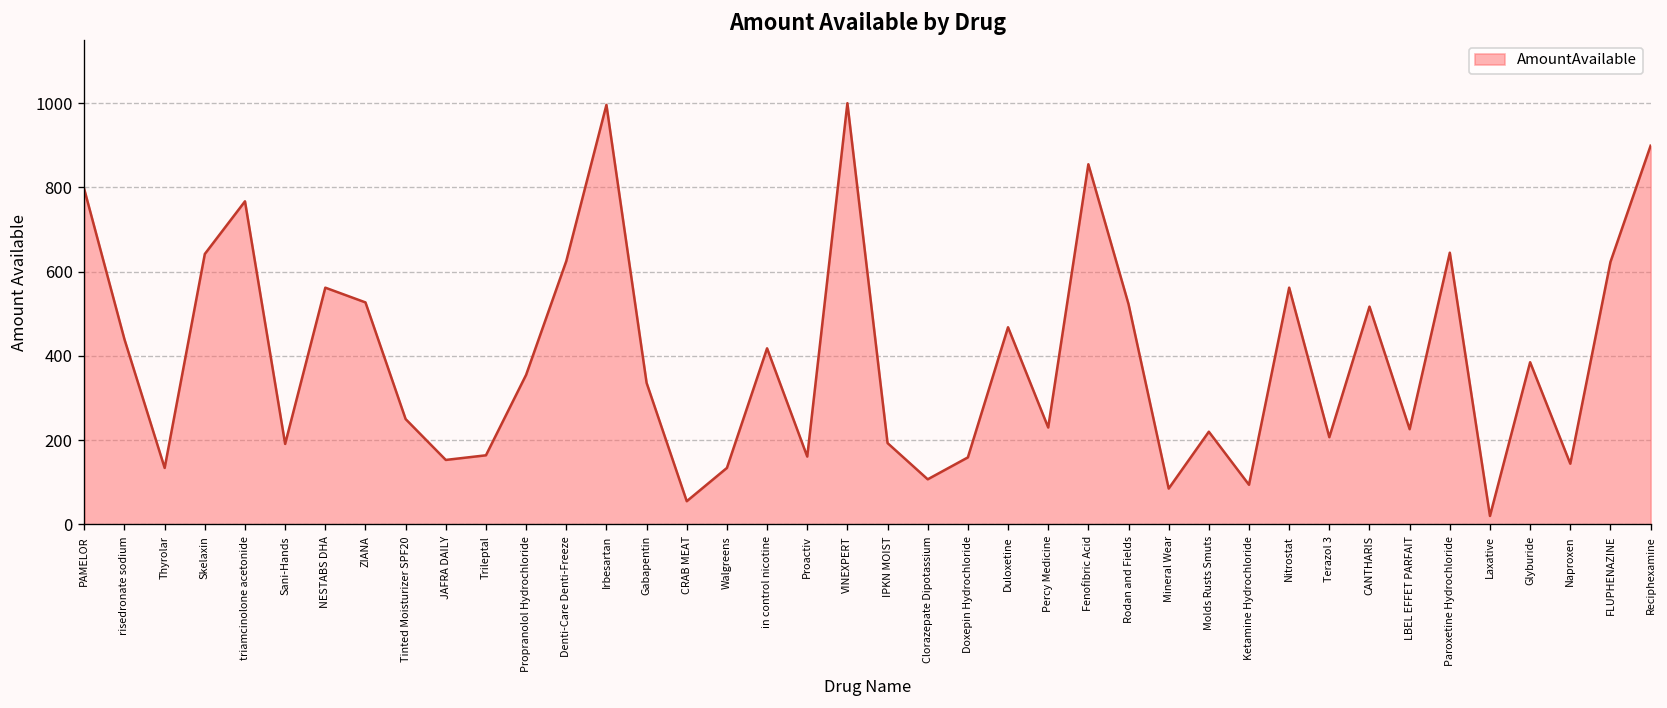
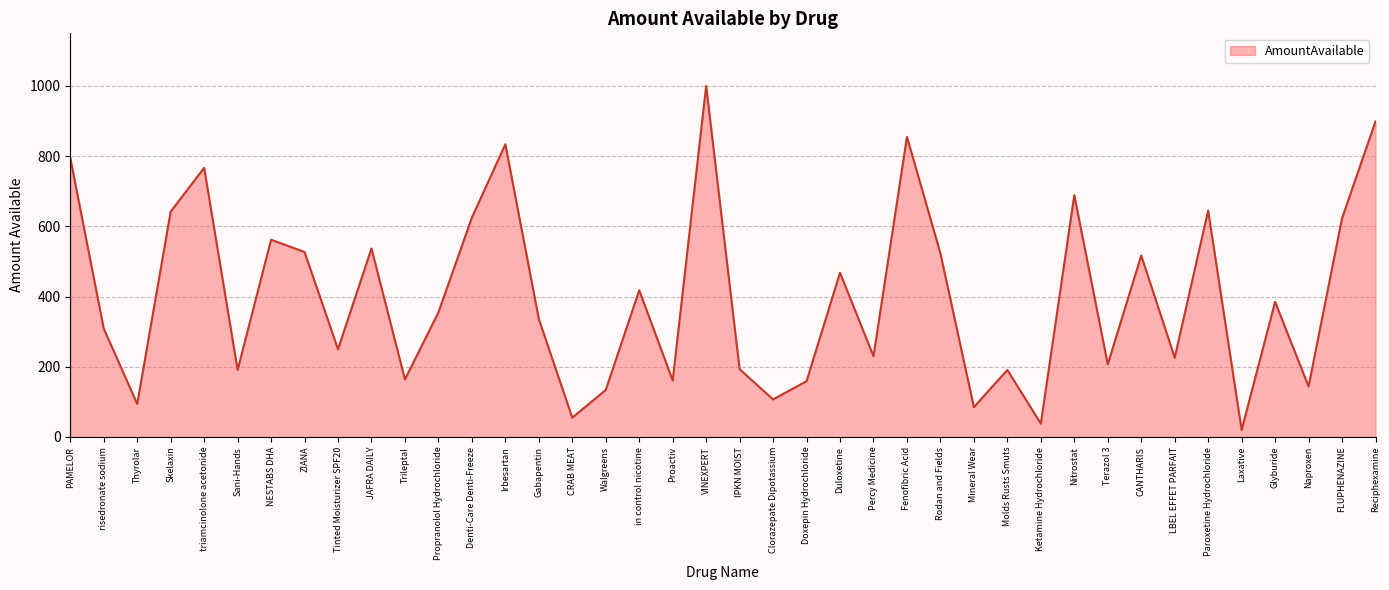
risedronate sodium: 440 -> 310
Thyrolar: 130 -> 90
JAFRA DAILY: 150 -> 540
Irbesartan: 1000 -> 830
Molds Rusts Smuts: 220 -> 190
Ketamine Hydrochloride: 90 -> 40
Nitrostat: 560 -> 690
